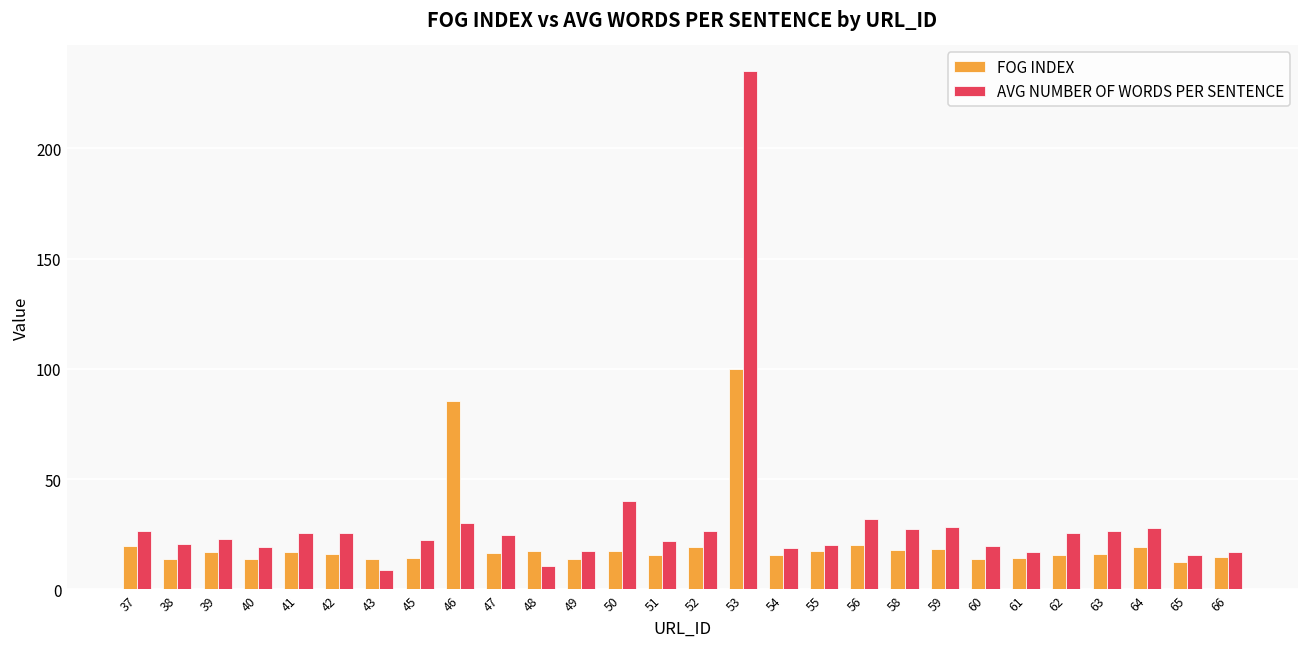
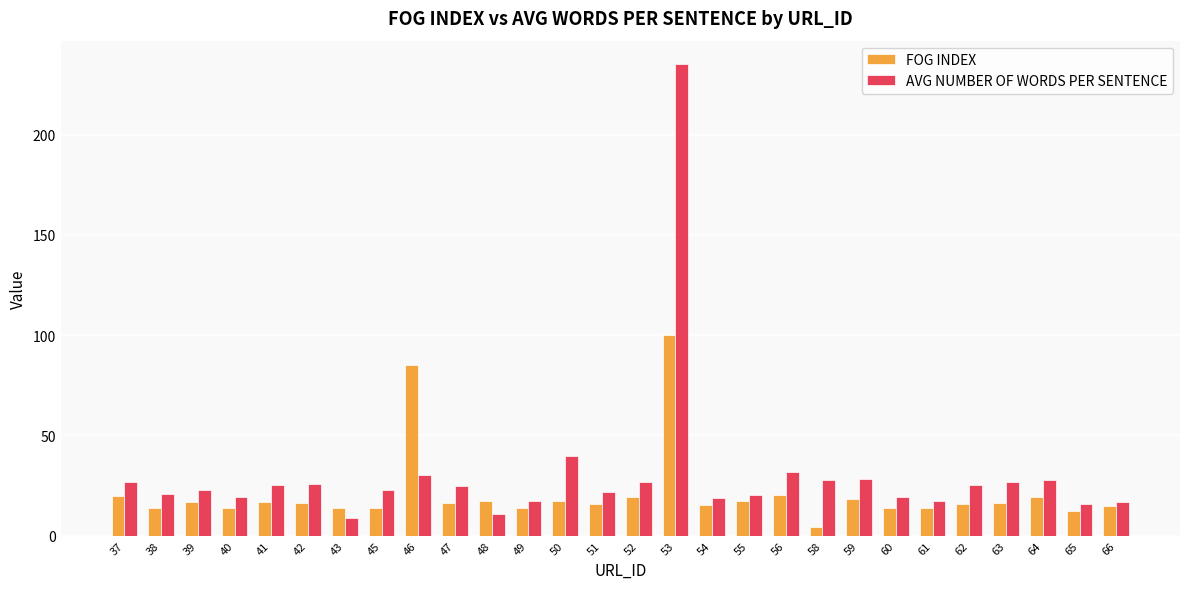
FOG INDEX, 58: 18 -> 4
